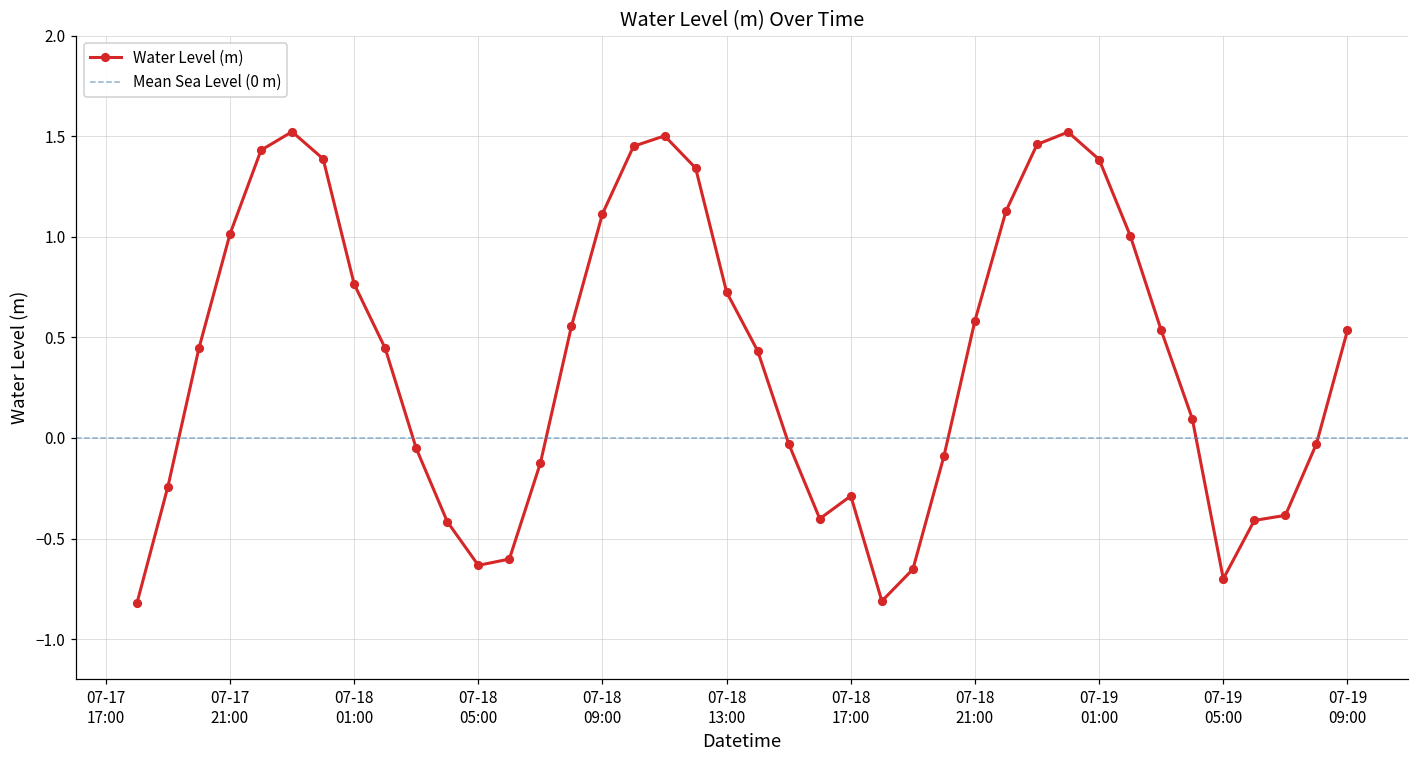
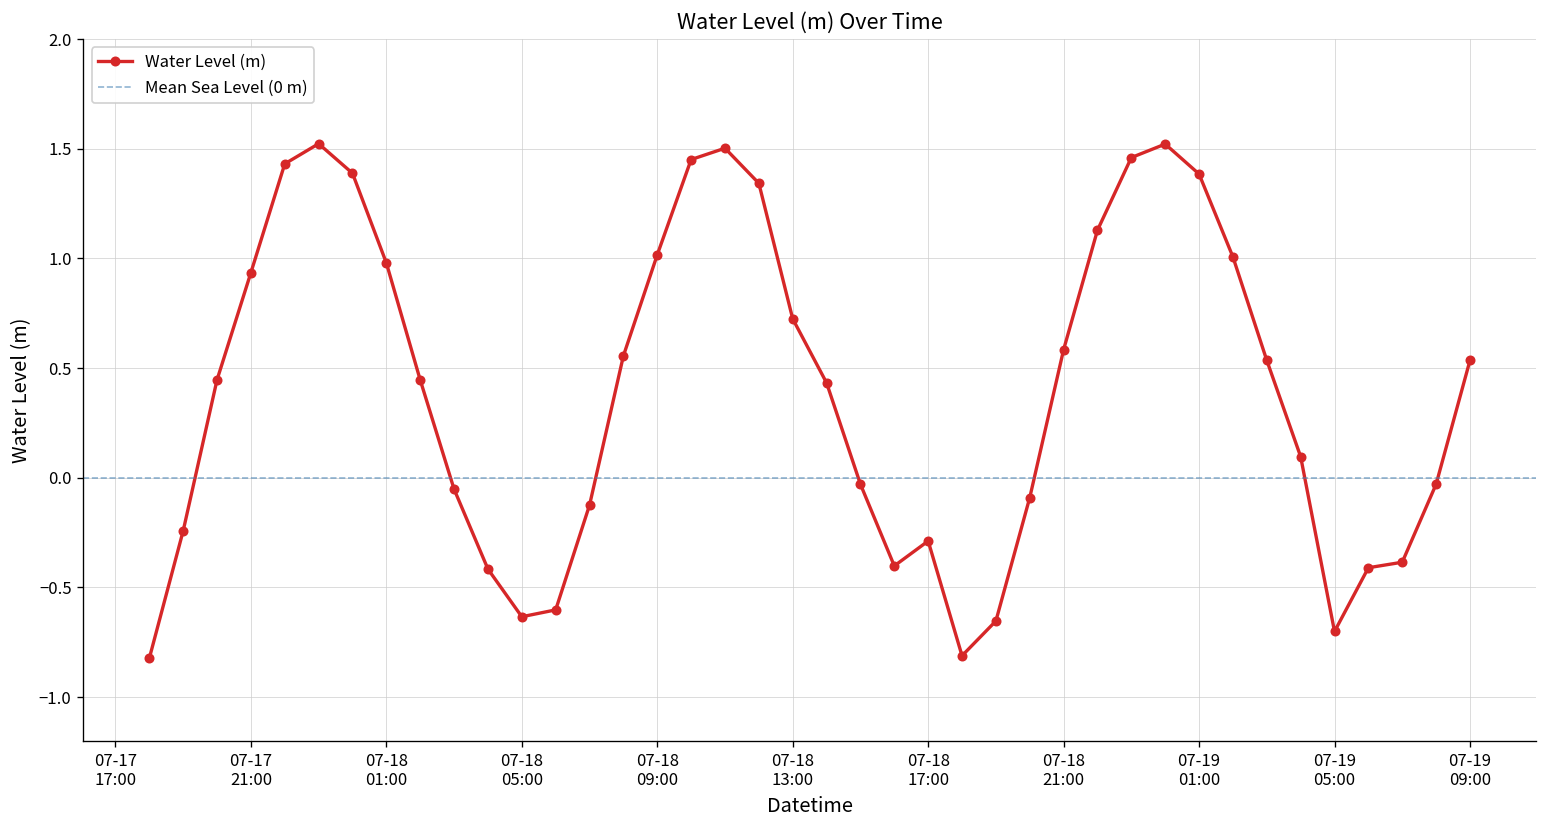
07-17 21:00: 1.01 -> 0.94
07-18 01:00: 0.77 -> 0.98
07-18 09:00: 1.11 -> 1.02
